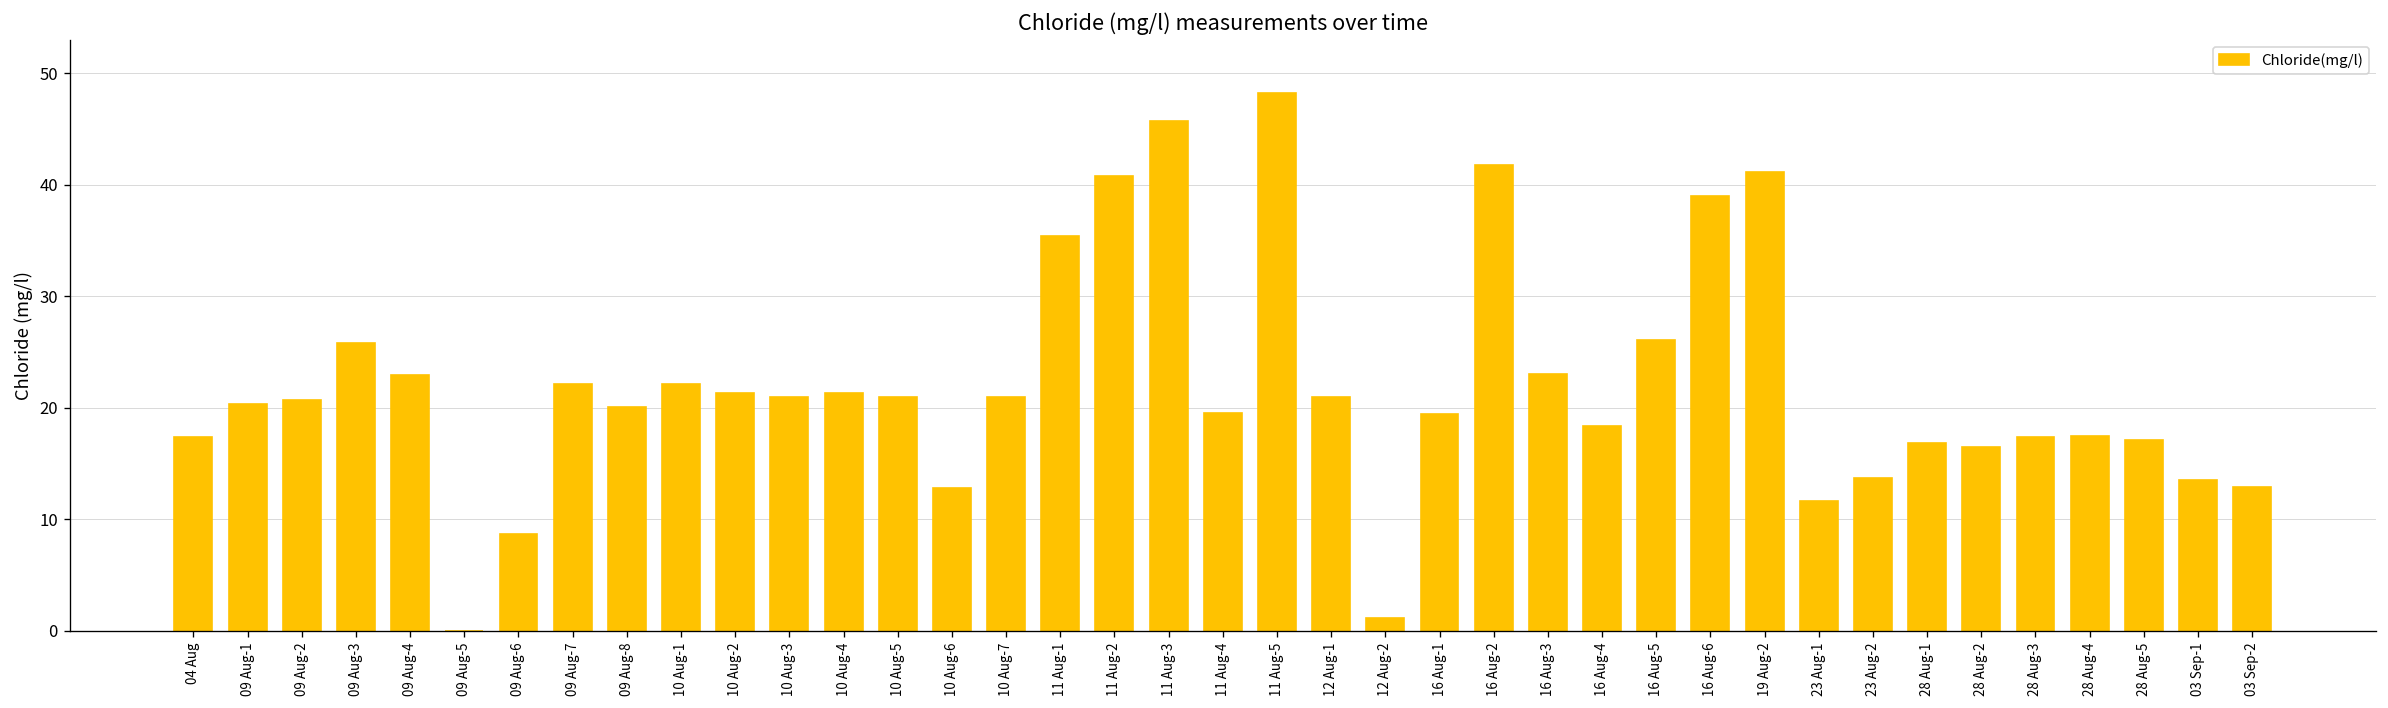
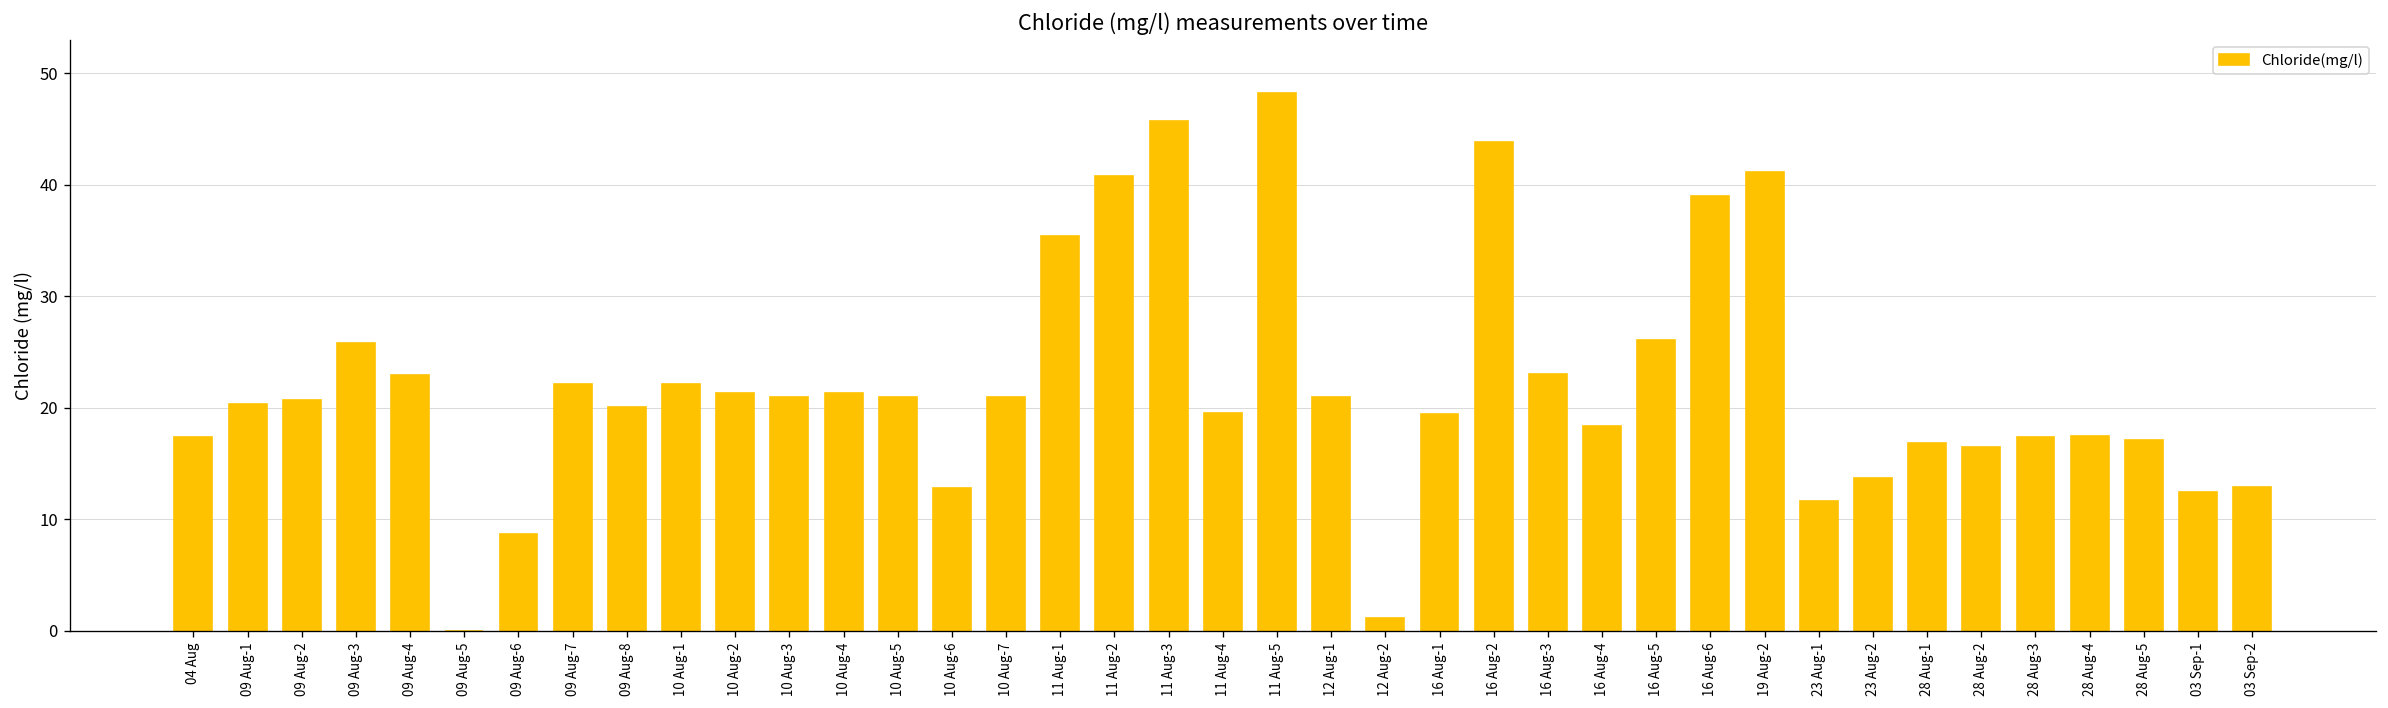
16 Aug-2: 42 -> 44
03 Sep-1: 14 -> 12
